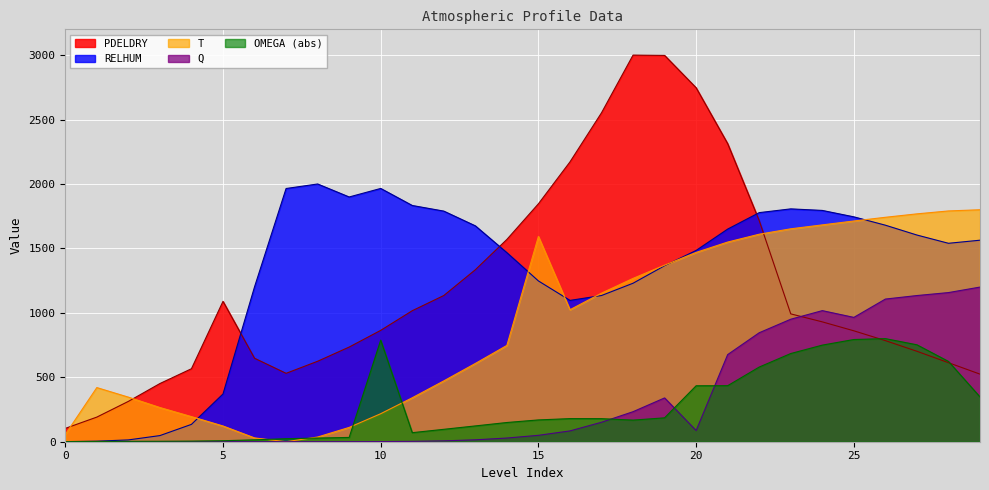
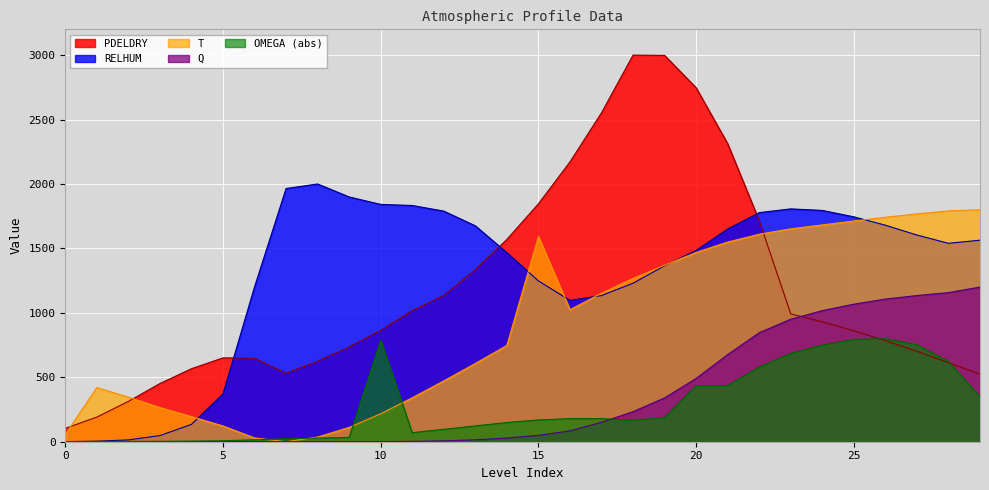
PDELDRY, 5: 1090 -> 650
RELHUM, 10: 1970 -> 1840
Q, 20: 90 -> 490
Q, 25: 960 -> 1070
